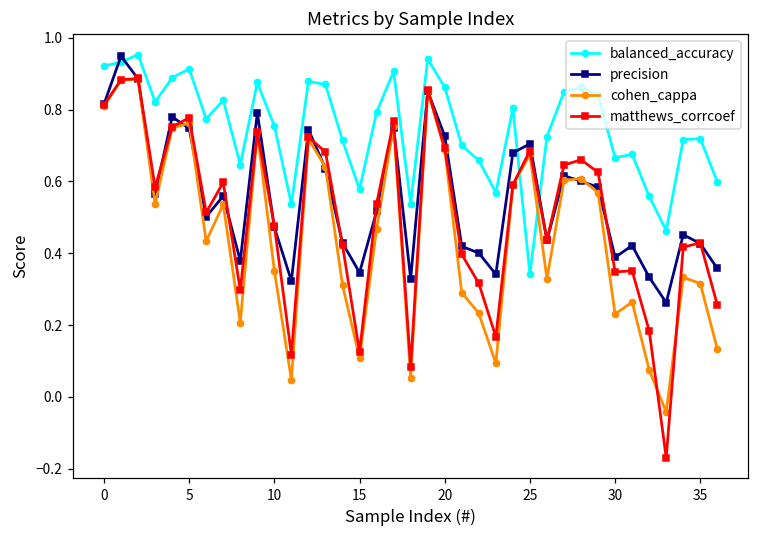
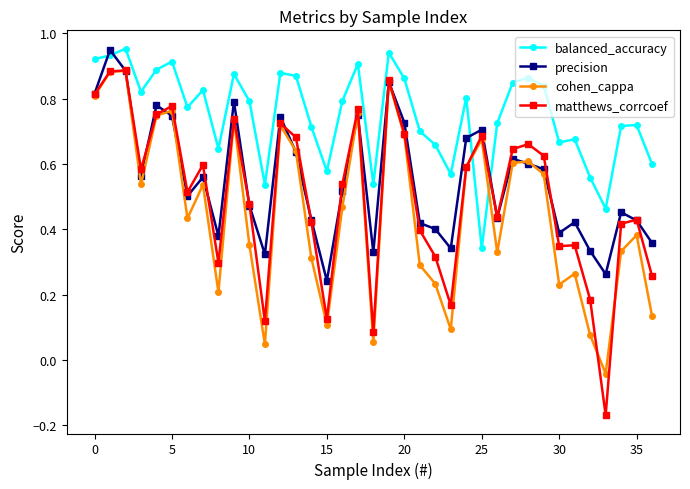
balanced_accuracy, 10: 0.75 -> 0.79
precision, 15: 0.35 -> 0.24
cohen_cappa, 35: 0.32 -> 0.38
